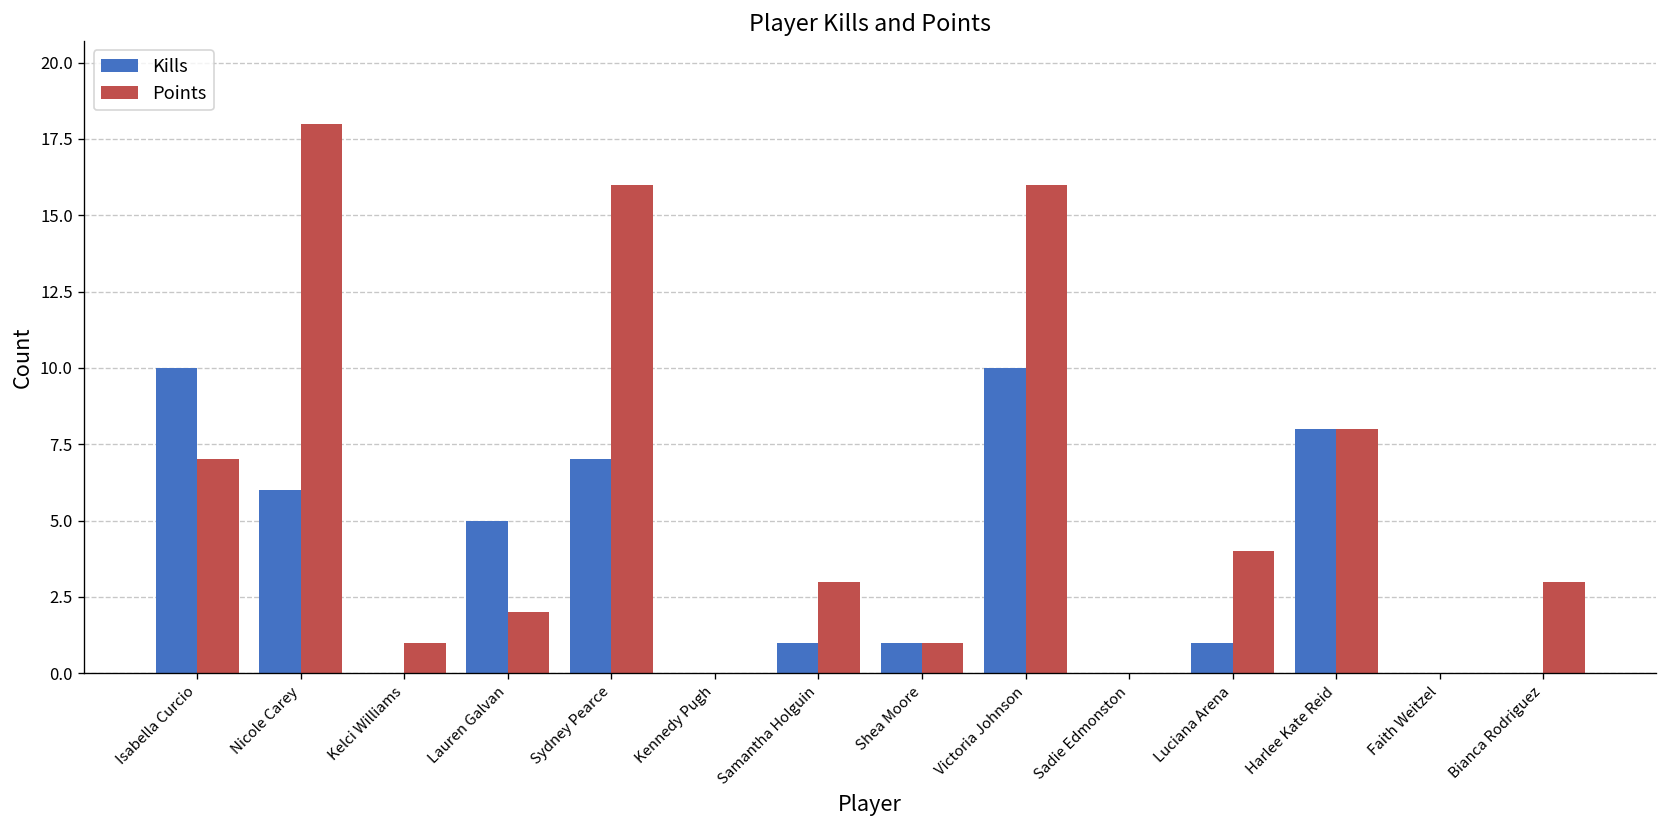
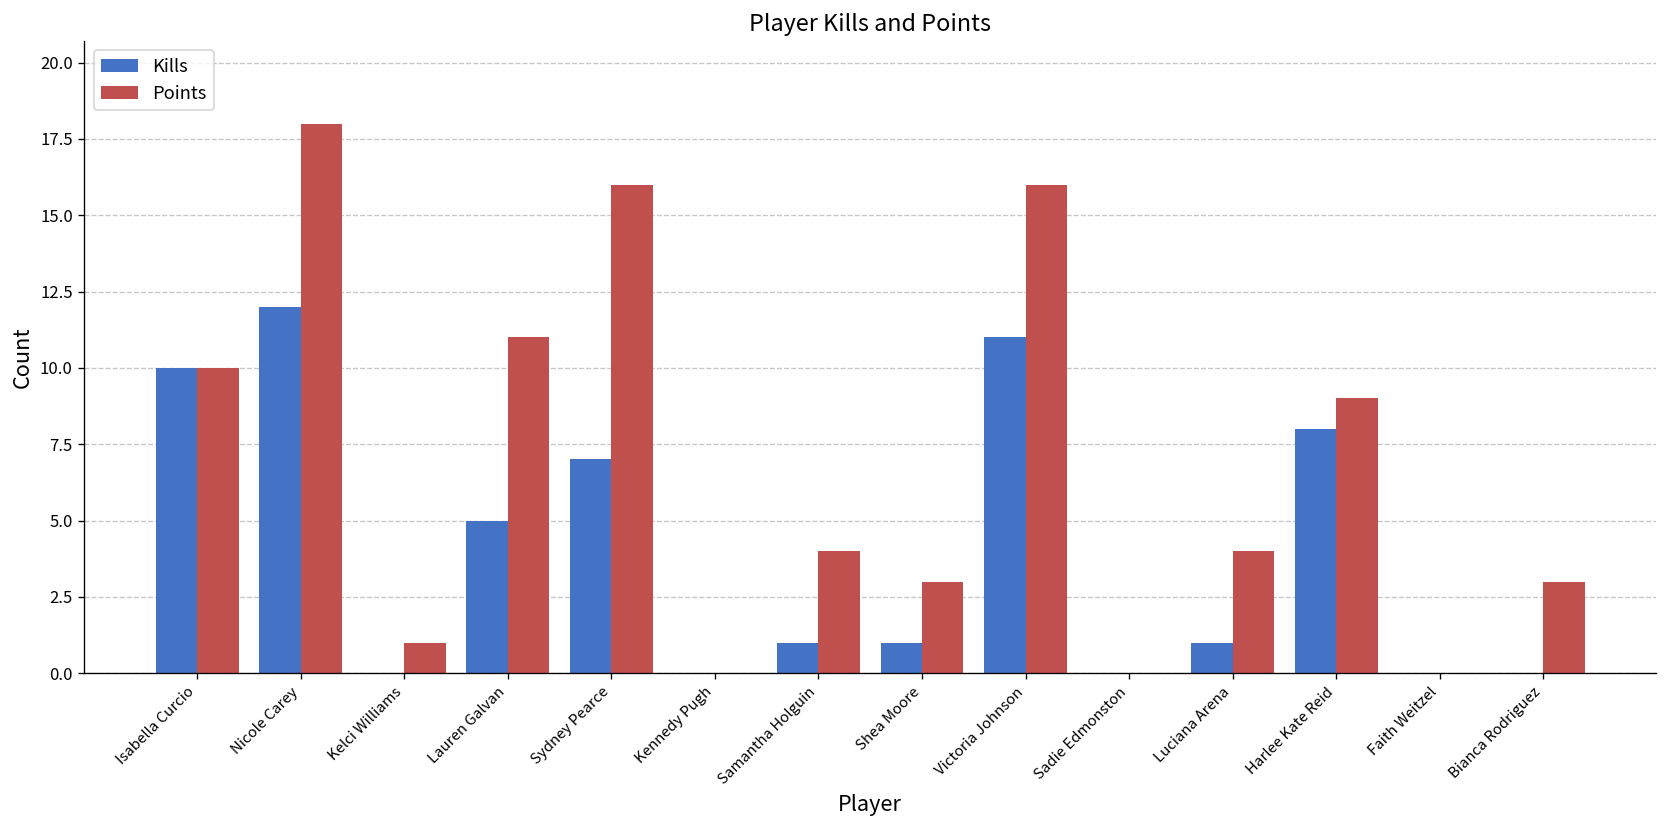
Points, Isabella Curcio: 7 -> 10
Kills, Nicole Carey: 6 -> 12
Points, Lauren Galvan: 2 -> 11
Points, Samantha Holguin: 3 -> 4
Points, Shea Moore: 1 -> 3
Kills, Victoria Johnson: 10 -> 11
Points, Harlee Kate Reid: 8 -> 9
